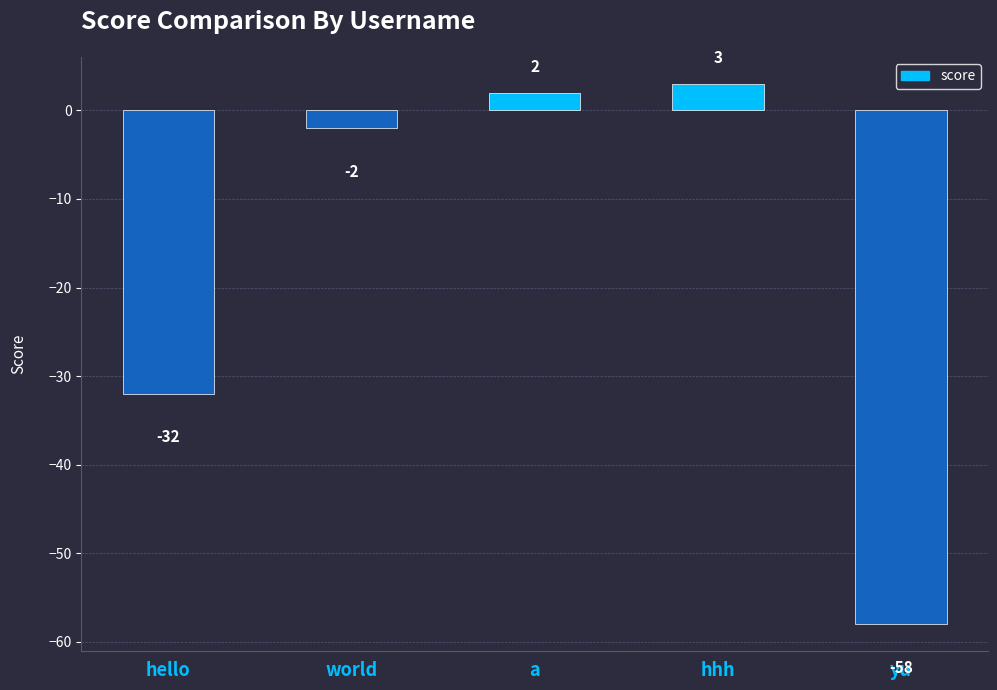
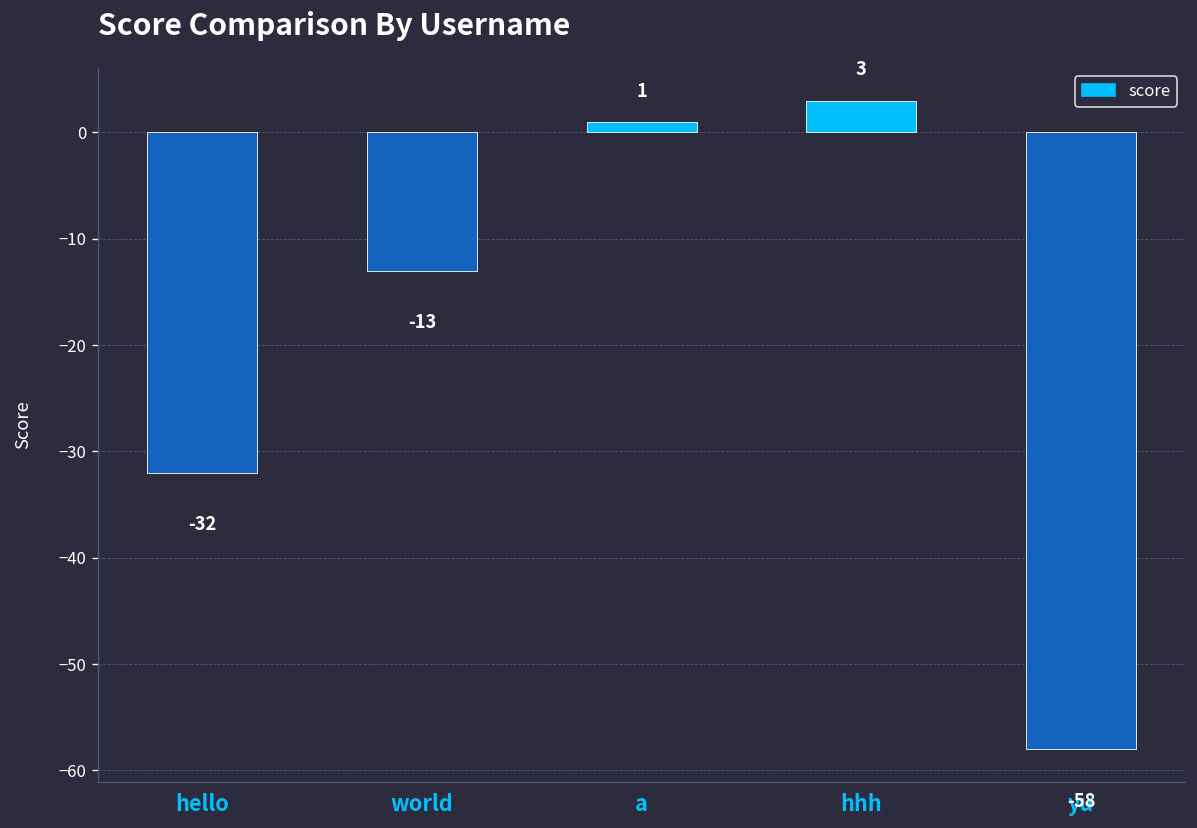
world: -2 -> -13
a: 2 -> 1
